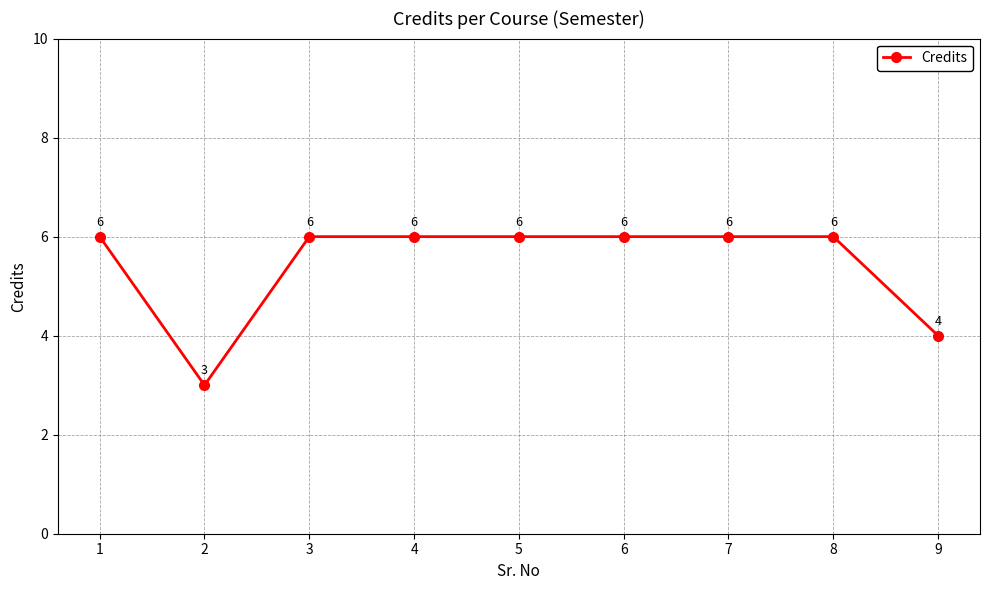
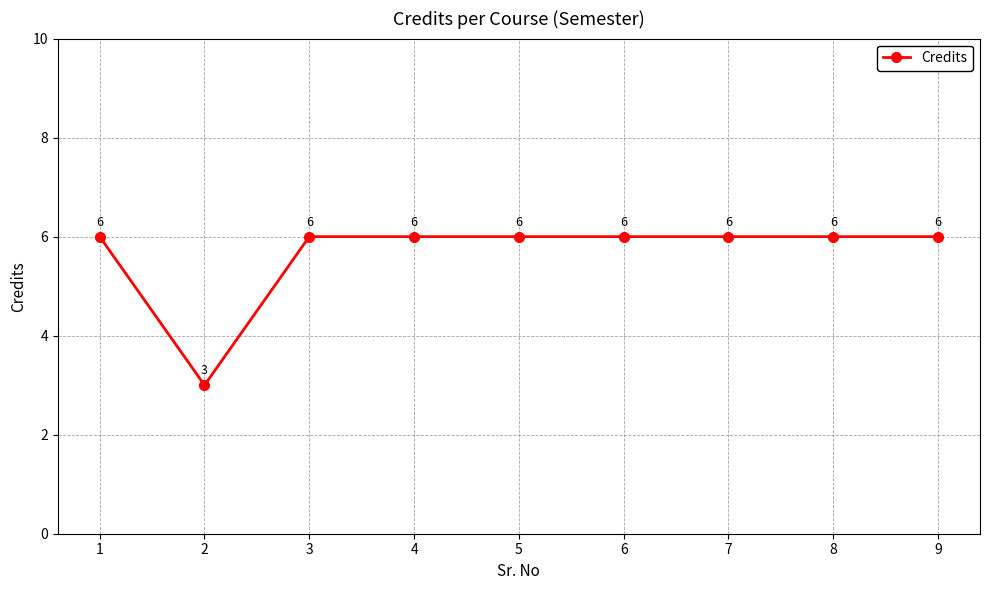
9: 4 -> 6
